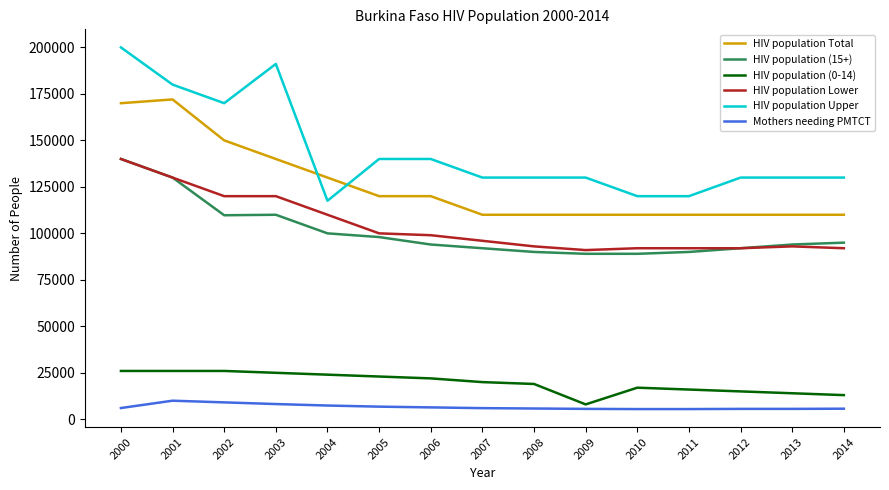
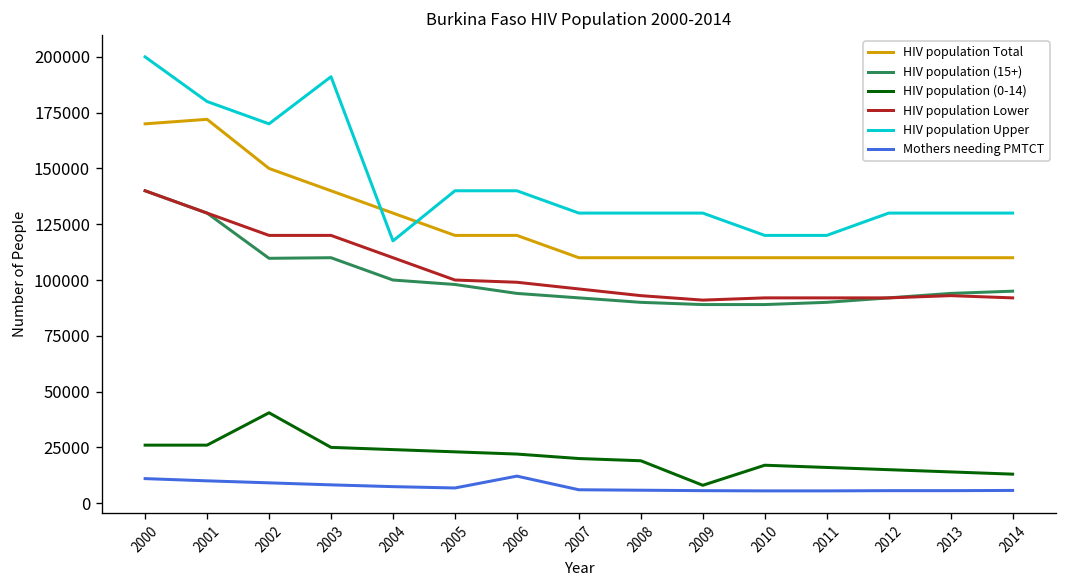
Mothers needing PMTCT, 2000: 6000 -> 11000
HIV population (0-14), 2002: 26000 -> 41000
Mothers needing PMTCT, 2006: 6000 -> 12000
